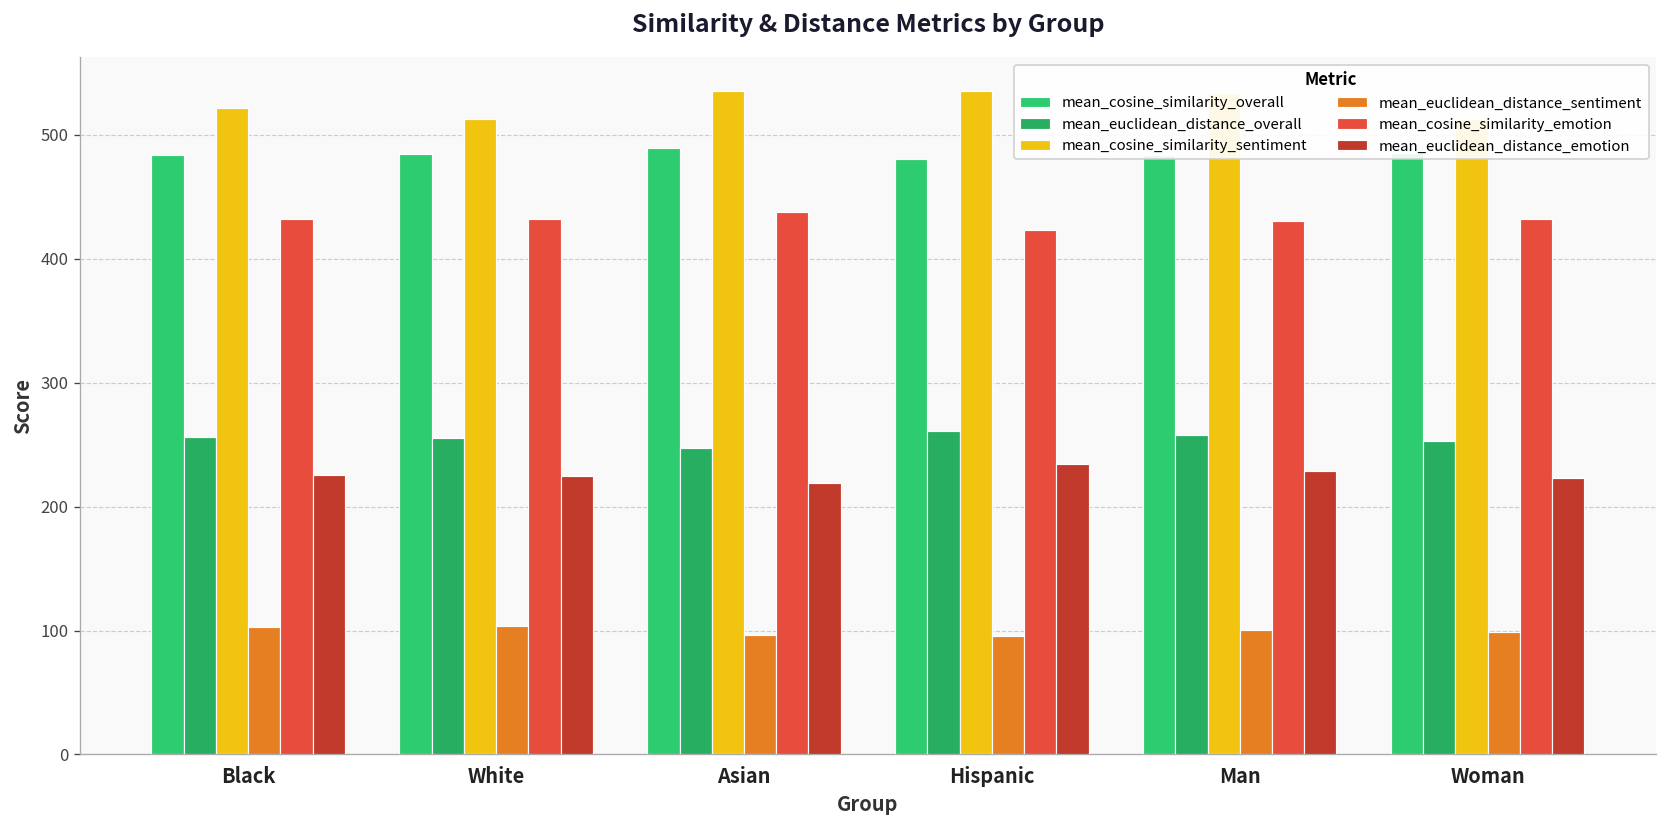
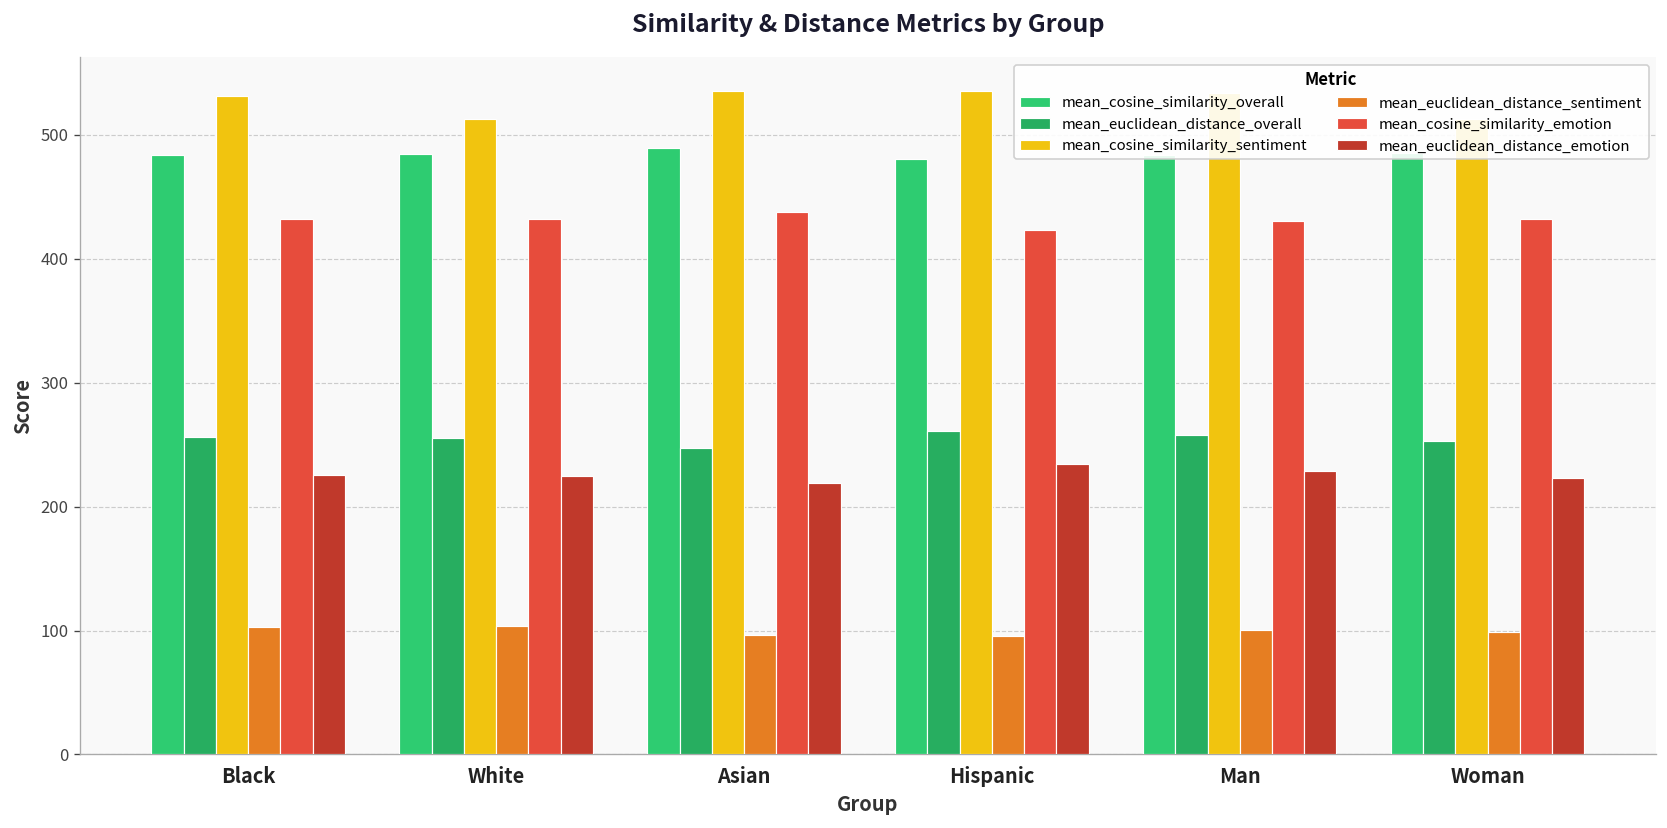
mean_cosine_similarity_sentiment, Black: 522 -> 532
